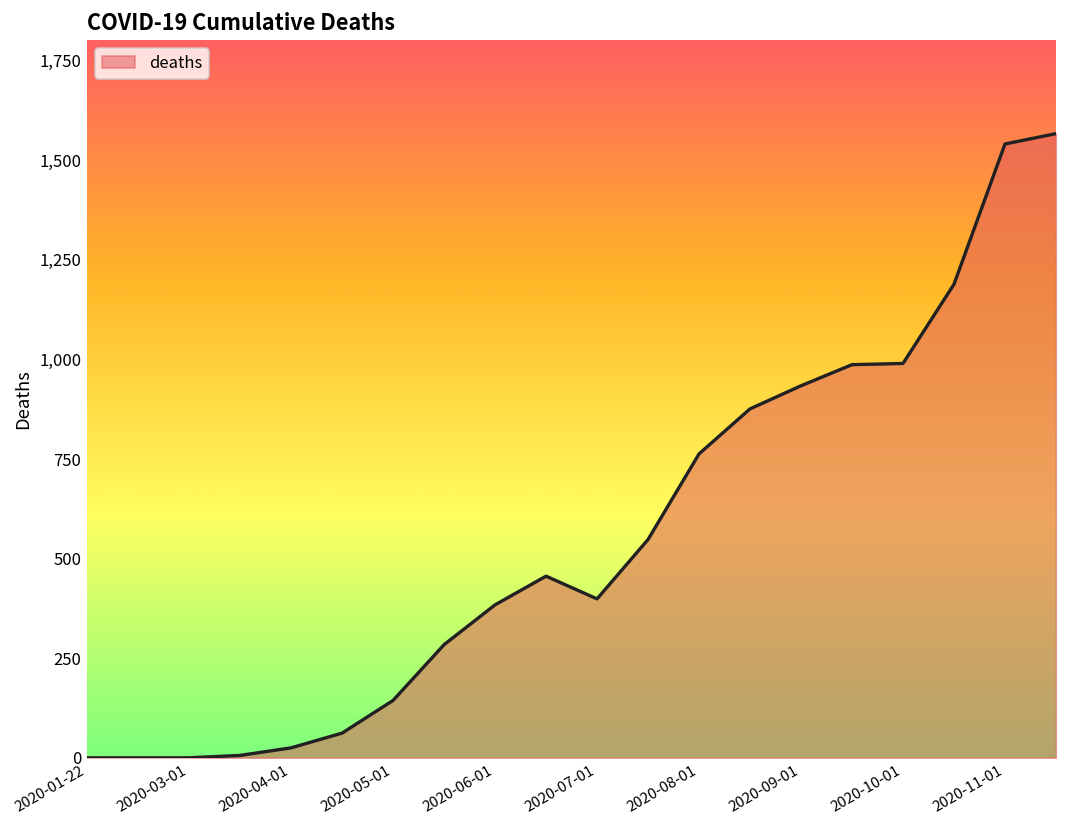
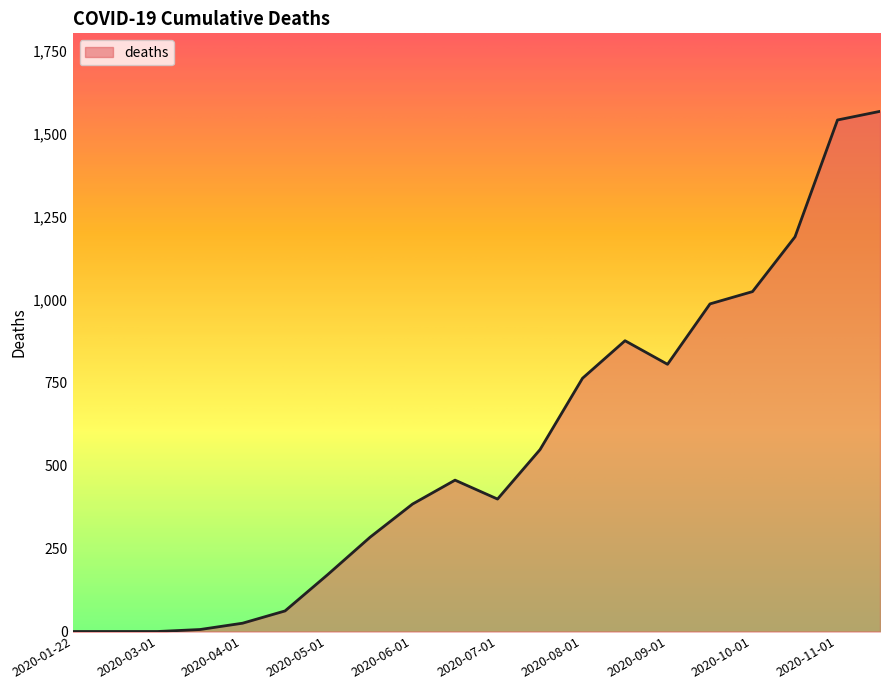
2020-05-01: 140 -> 170
2020-09-01: 930 -> 810
2020-10-01: 990 -> 1,020
